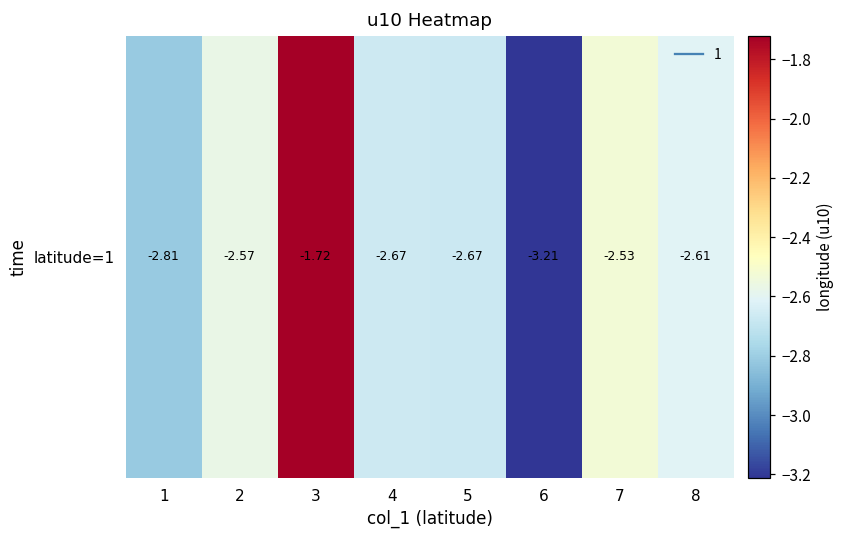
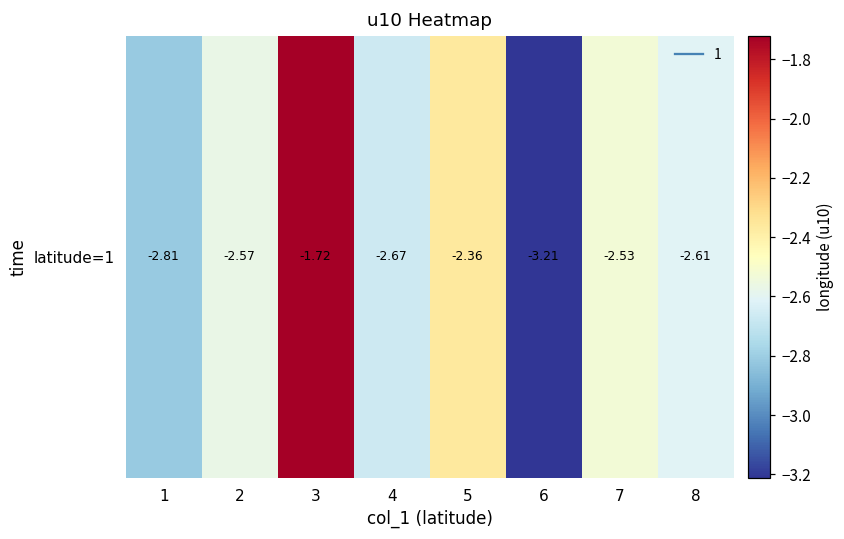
latitude=1, 5: -2.67 -> -2.36
